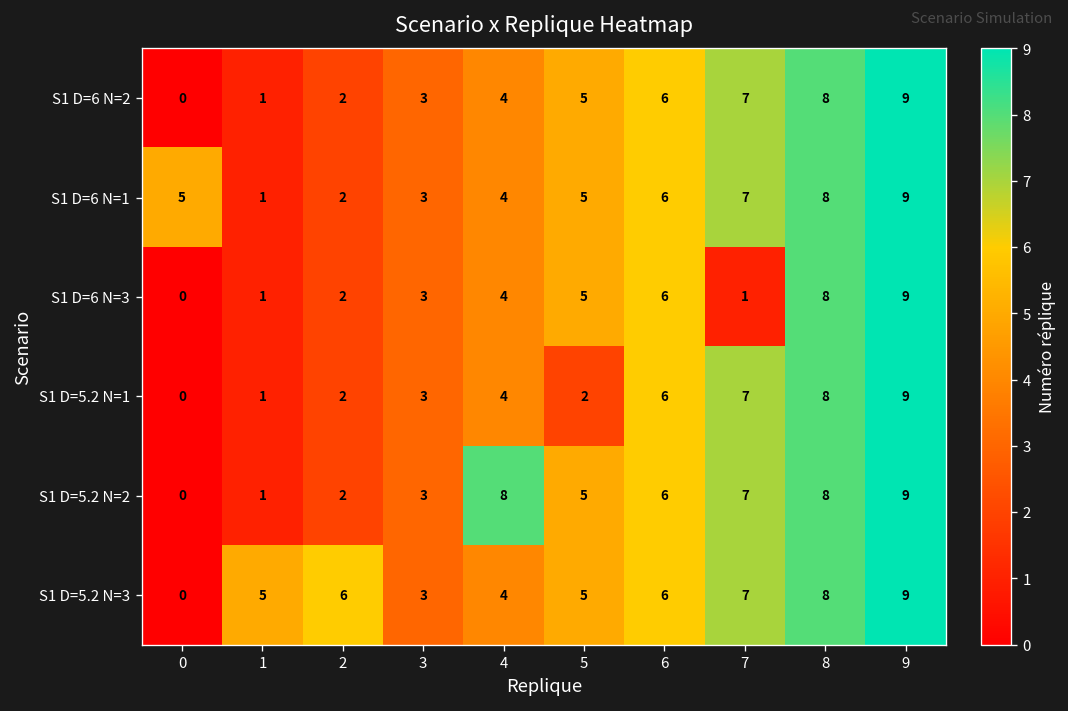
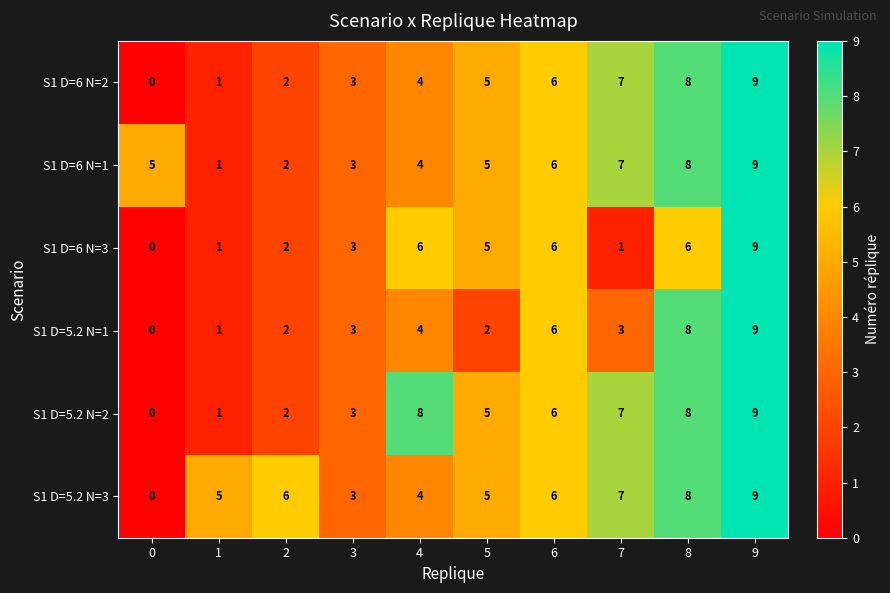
S1 D=6 N=3, 4: 4 -> 6
S1 D=6 N=3, 8: 8 -> 6
S1 D=5.2 N=1, 7: 7 -> 3
